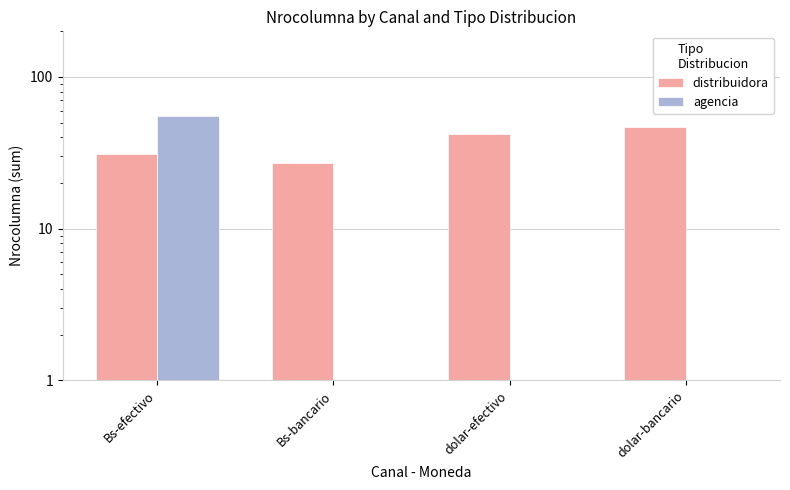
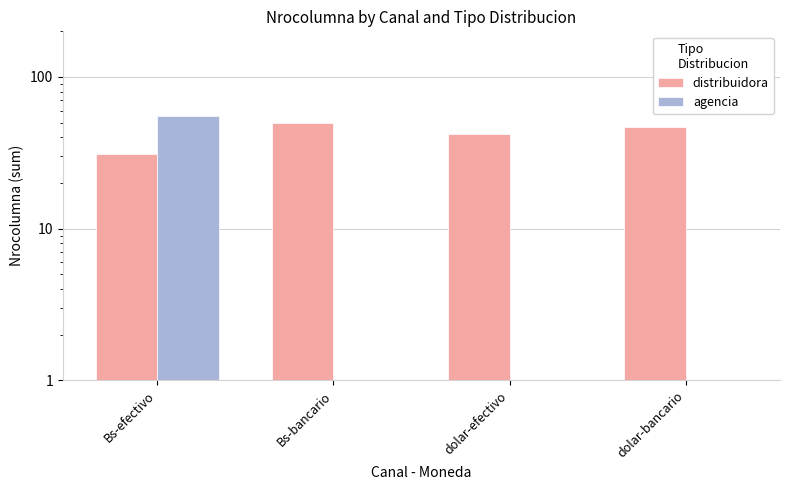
distribuidora, Bs-bancario: 27 -> 50
